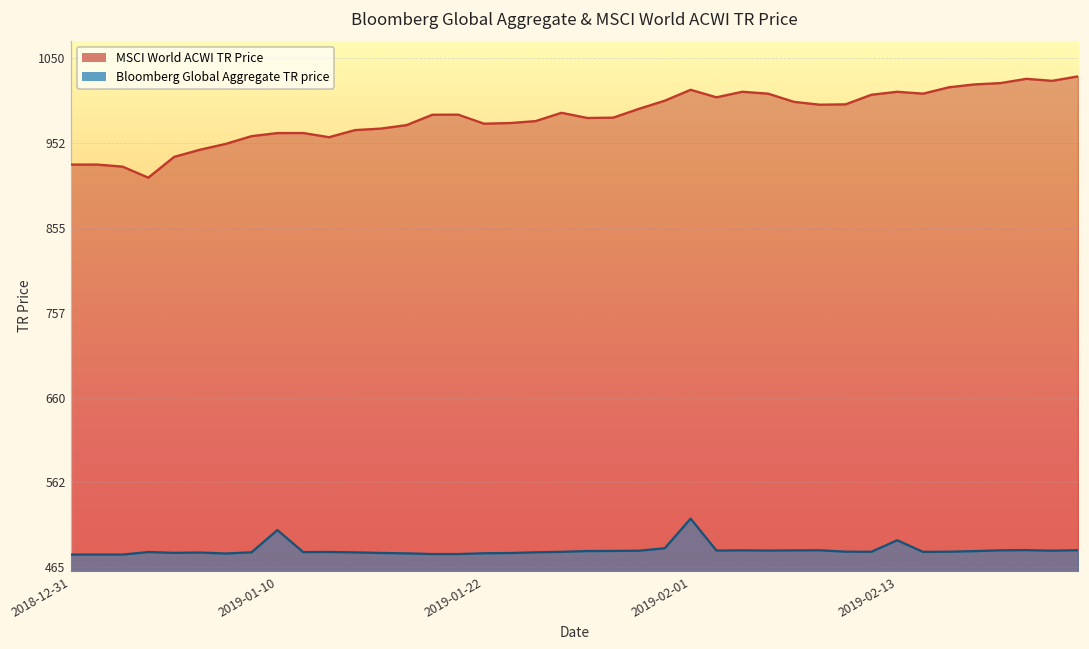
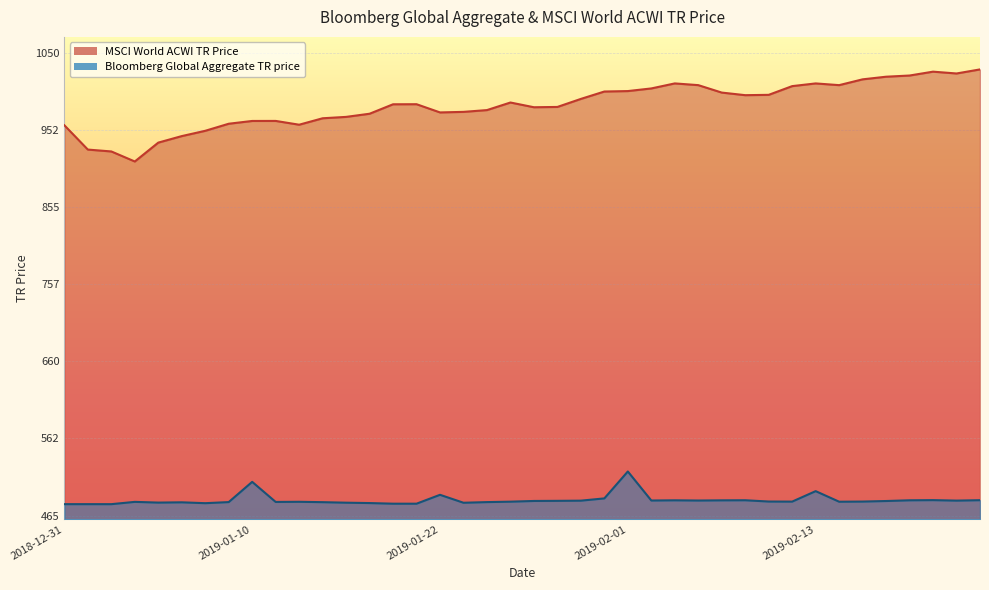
MSCI World ACWI TR Price, 2018-12-31: 930 -> 960
Bloomberg Global Aggregate TR price, 2019-01-22: 480 -> 490
MSCI World ACWI TR Price, 2019-02-01: 1010 -> 1000
